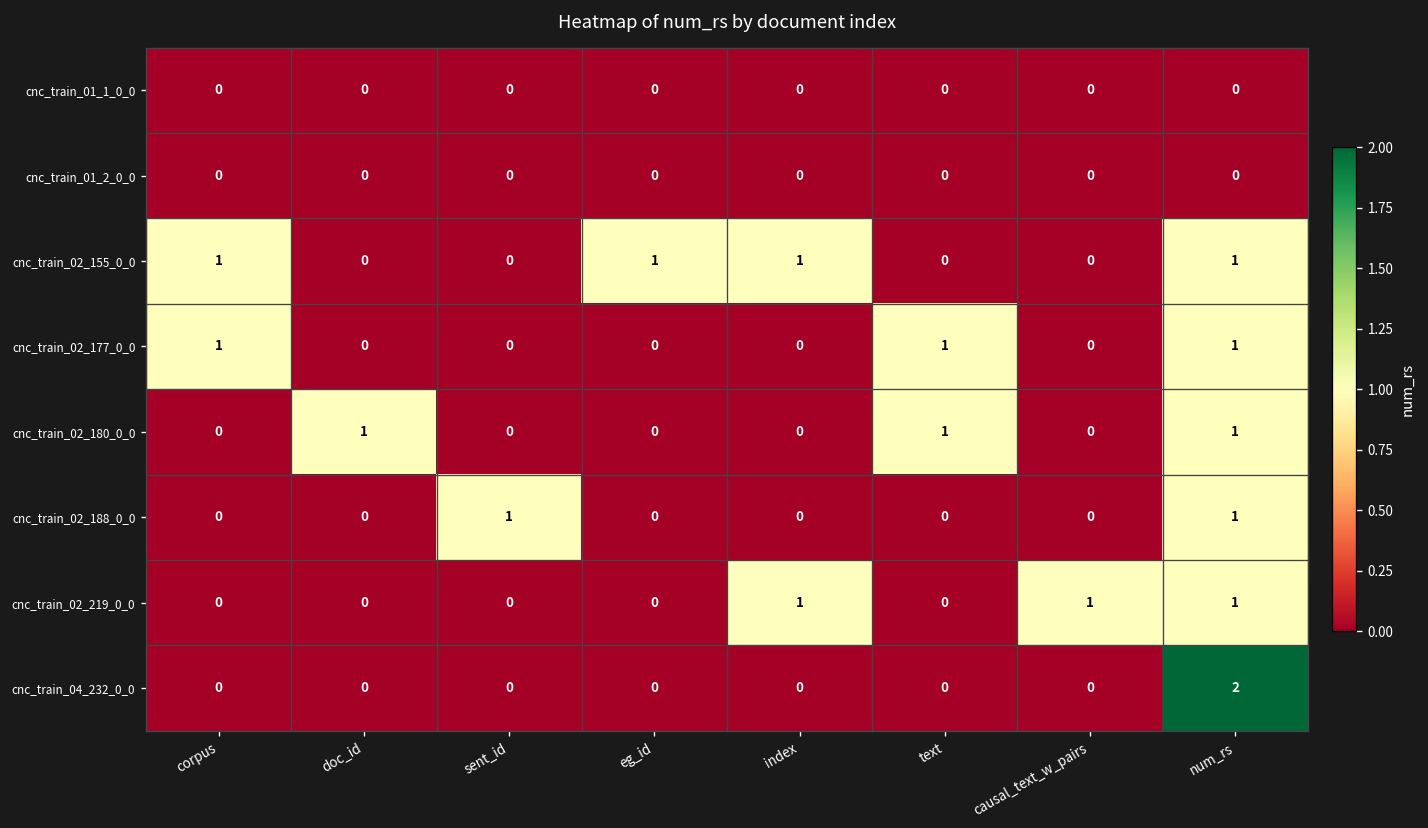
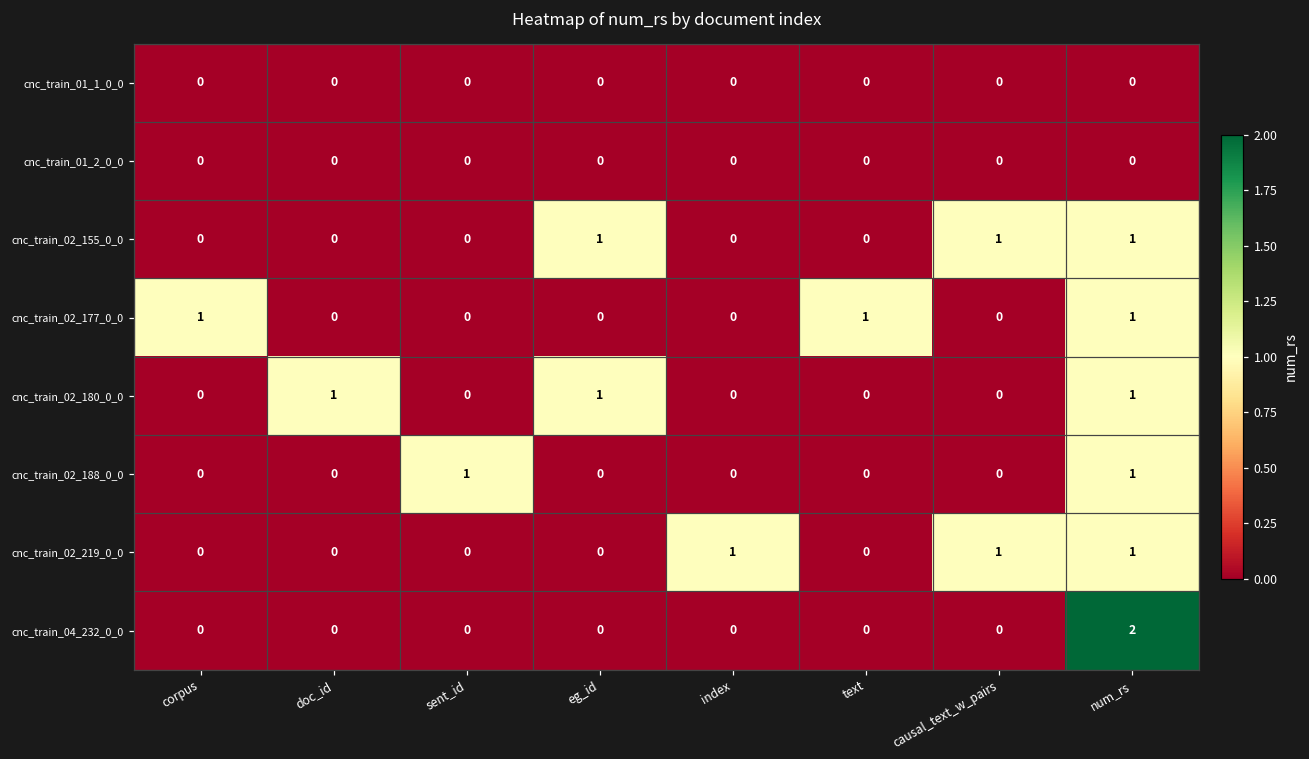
cnc_train_02_155_0_0, corpus: 1 -> 0
cnc_train_02_155_0_0, index: 1 -> 0
cnc_train_02_155_0_0, causal_text_w_pairs: 0 -> 1
cnc_train_02_180_0_0, eg_id: 0 -> 1
cnc_train_02_180_0_0, text: 1 -> 0
